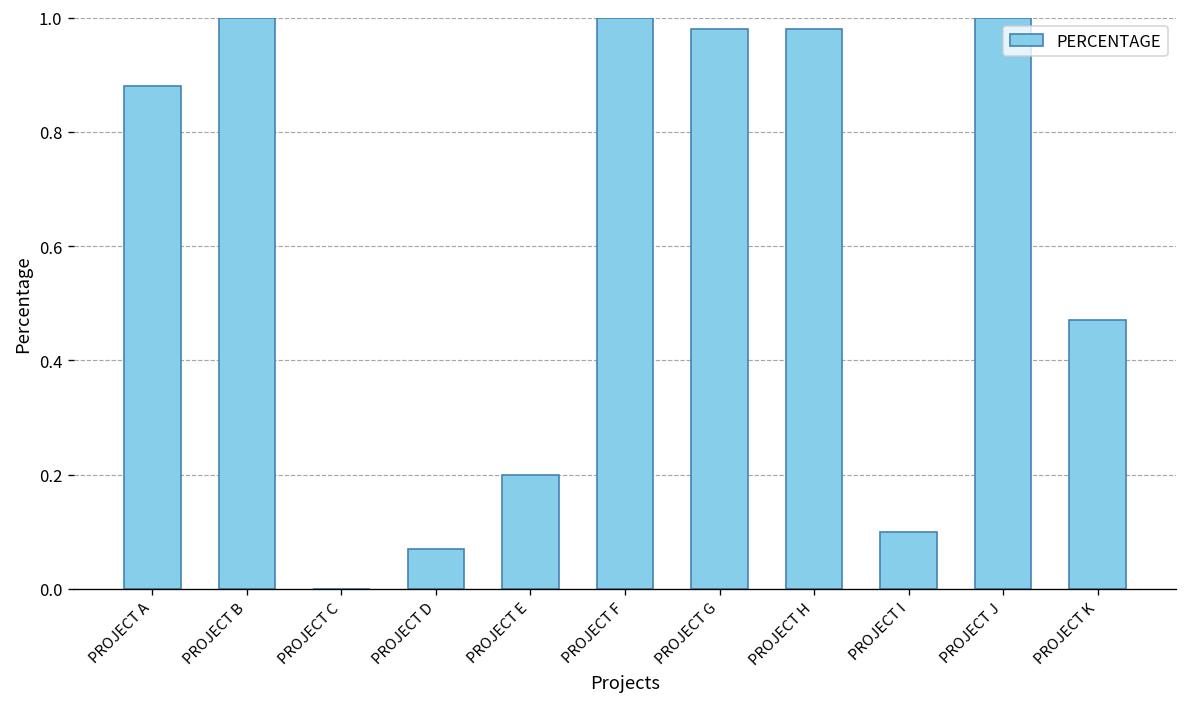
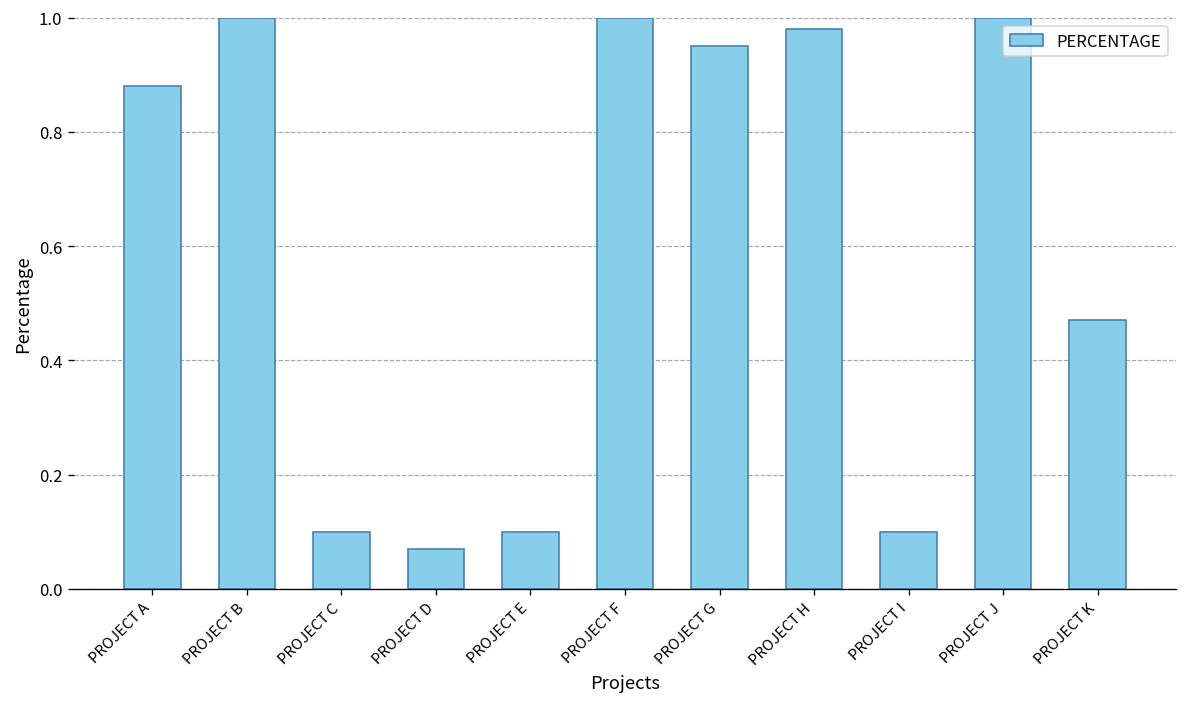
PROJECT C: 0.0 -> 0.1
PROJECT E: 0.2 -> 0.1
PROJECT G: 0.98 -> 0.95
